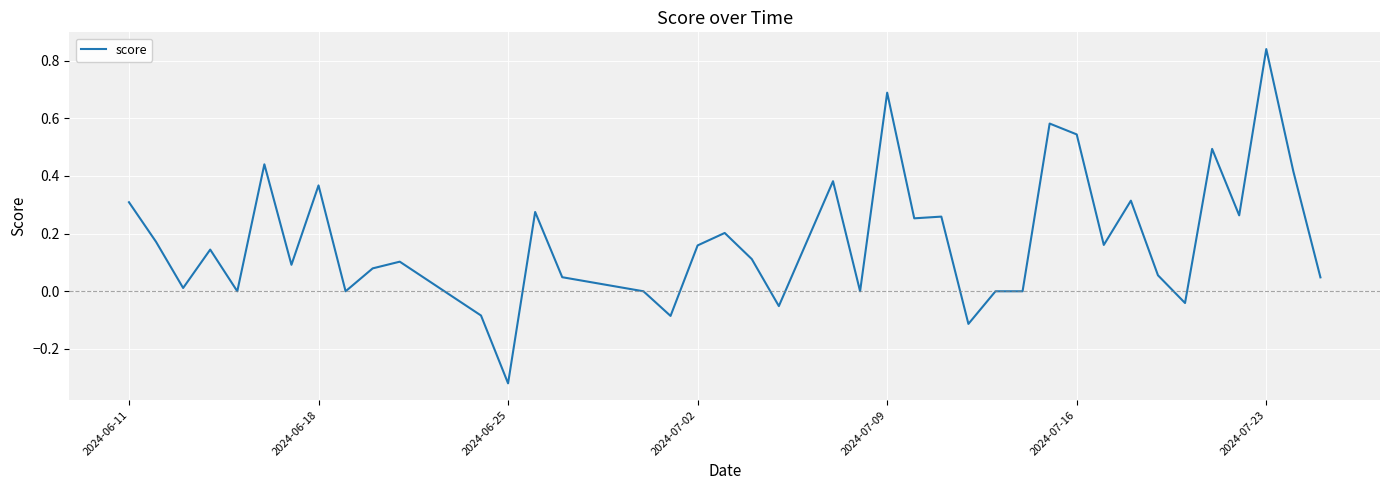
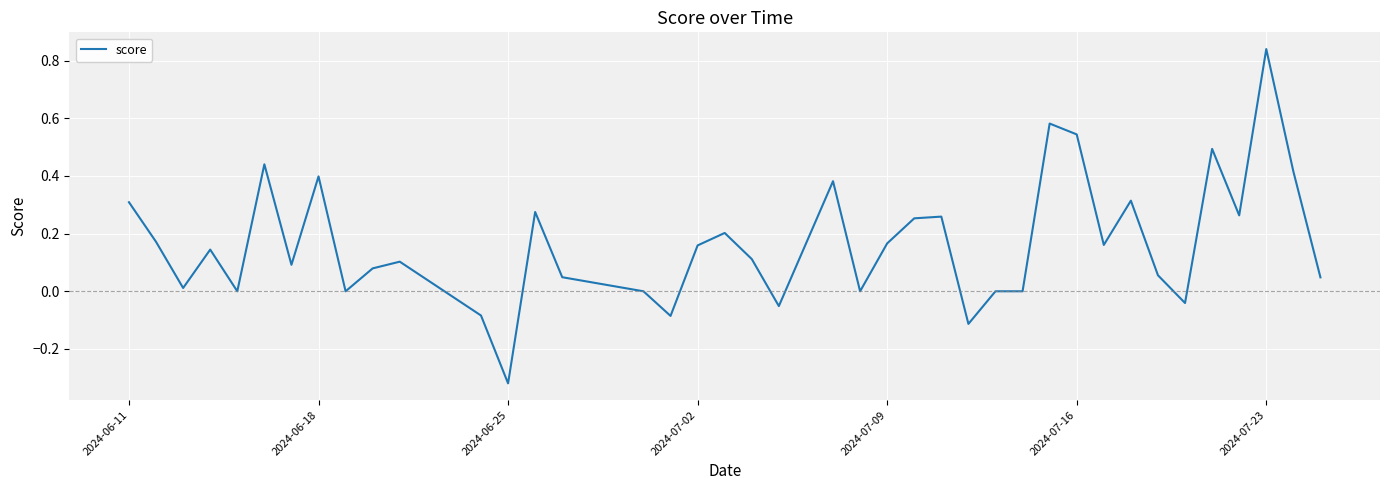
2024-06-18: 0.37 -> 0.40
2024-07-09: 0.69 -> 0.17
